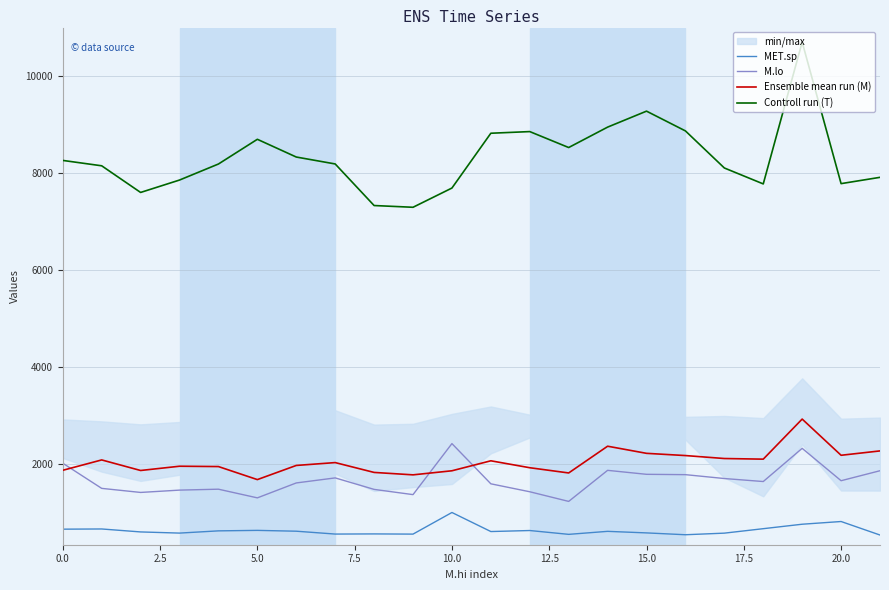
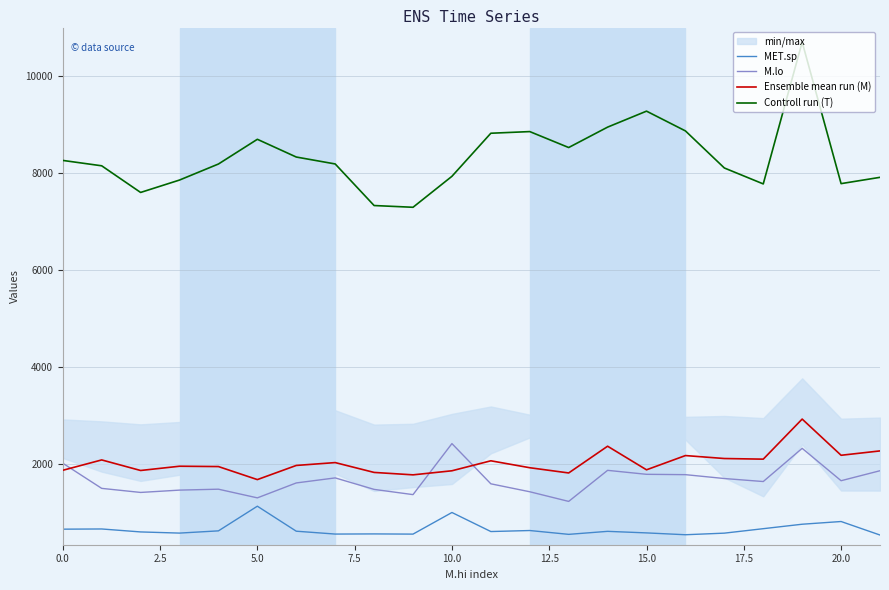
MET.sp, 5.0: 600 -> 1100
Controll run (T), 10.0: 7700 -> 7900
Ensemble mean run (M), 15.0: 2200 -> 1900
